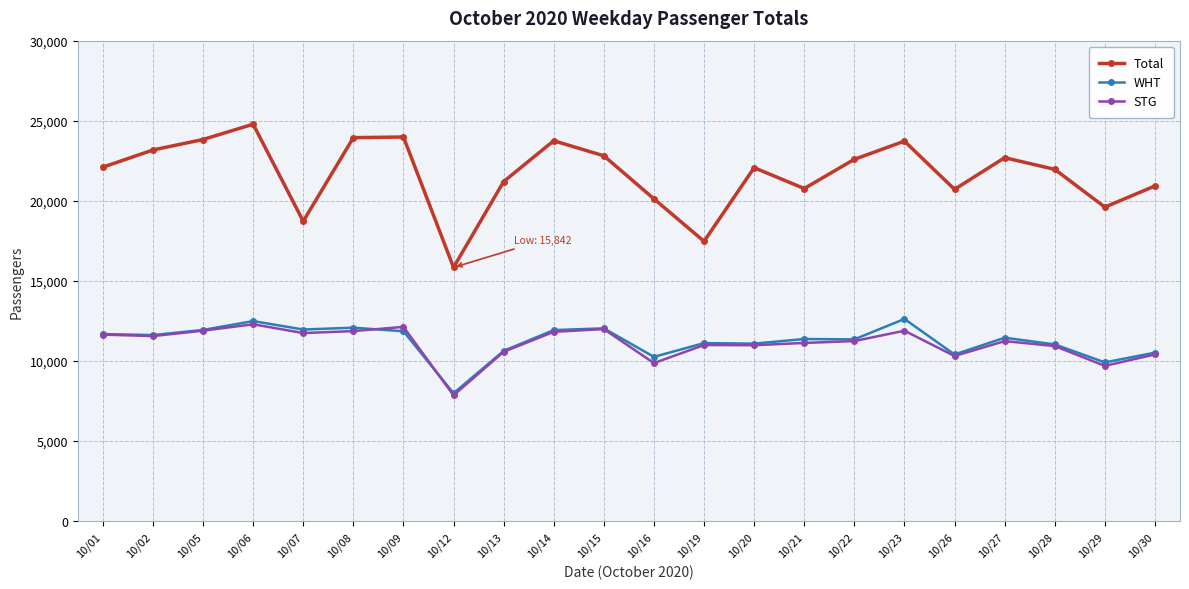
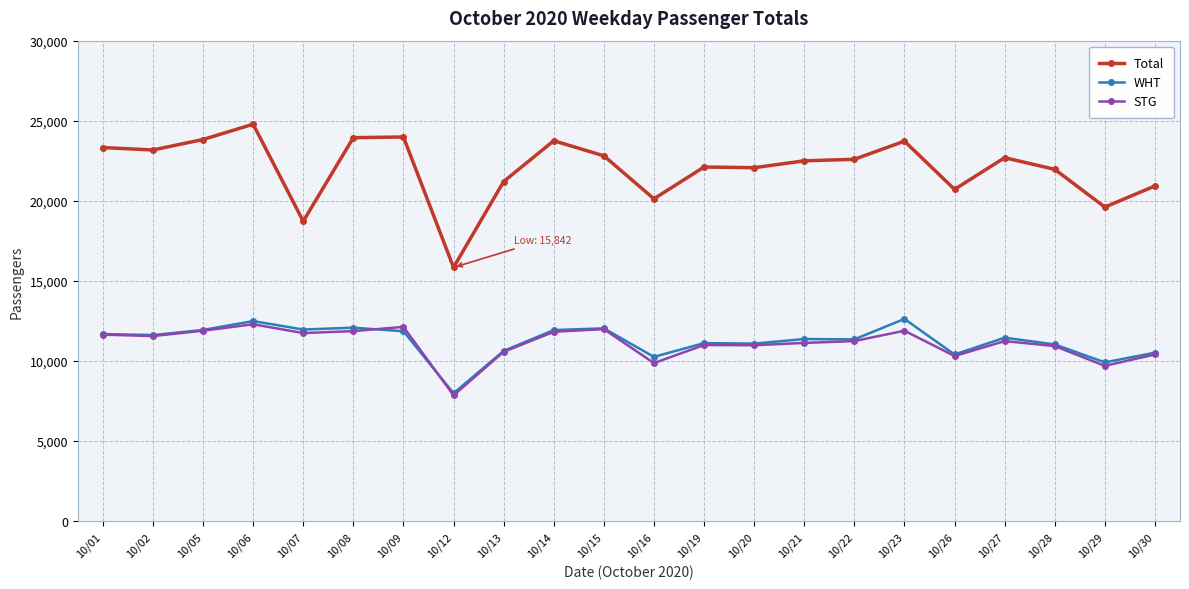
Total, 10/01: 22,100 -> 23,300
Total, 10/19: 17,500 -> 22,100
Total, 10/21: 20,800 -> 22,500
